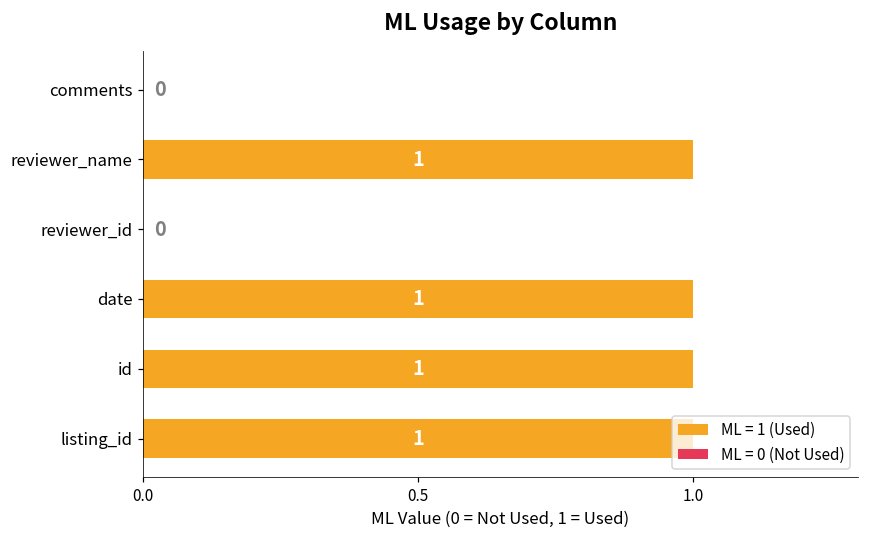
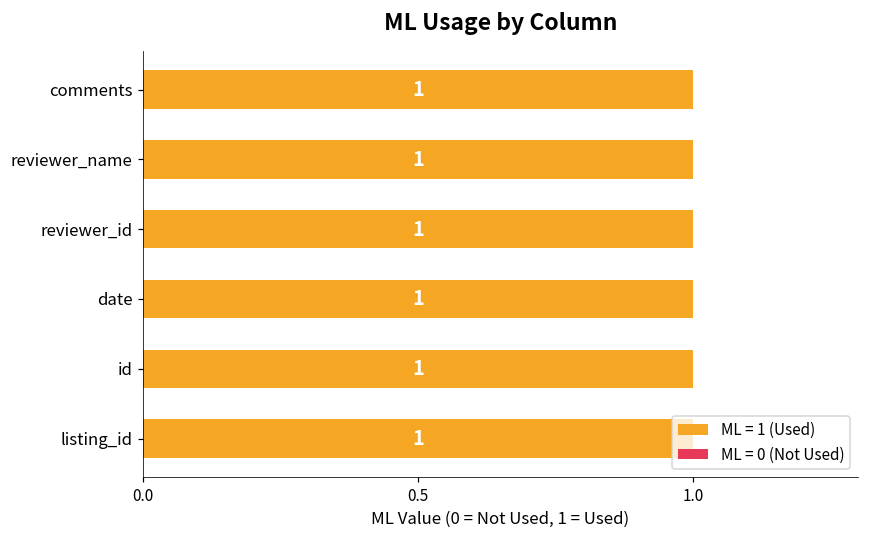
comments: 0 -> 1
reviewer_id: 0 -> 1
